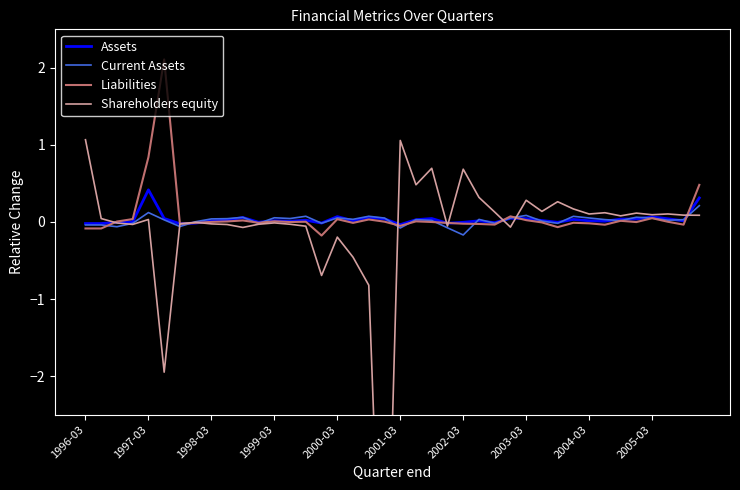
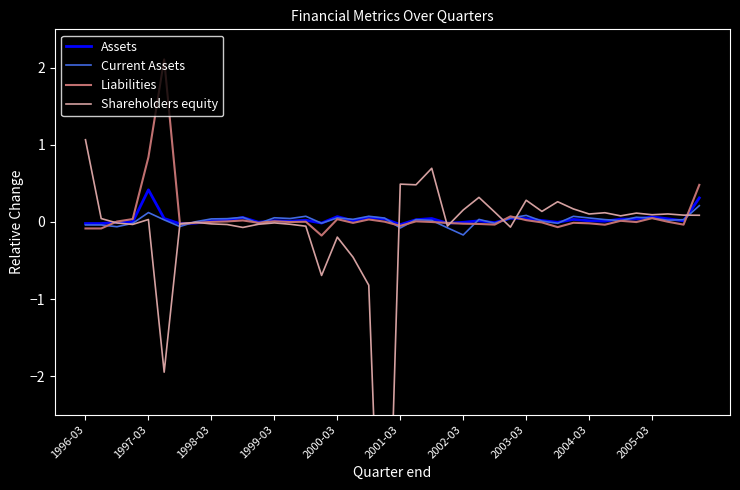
Shareholders equity, 2001-03: 1.1 -> 0.5
Shareholders equity, 2002-03: 0.7 -> 0.2
